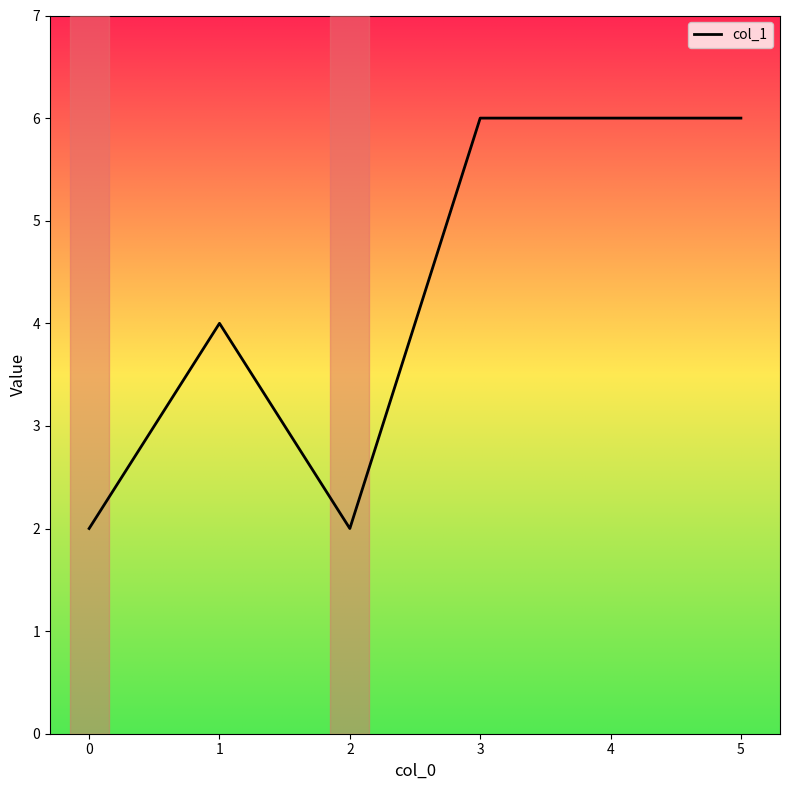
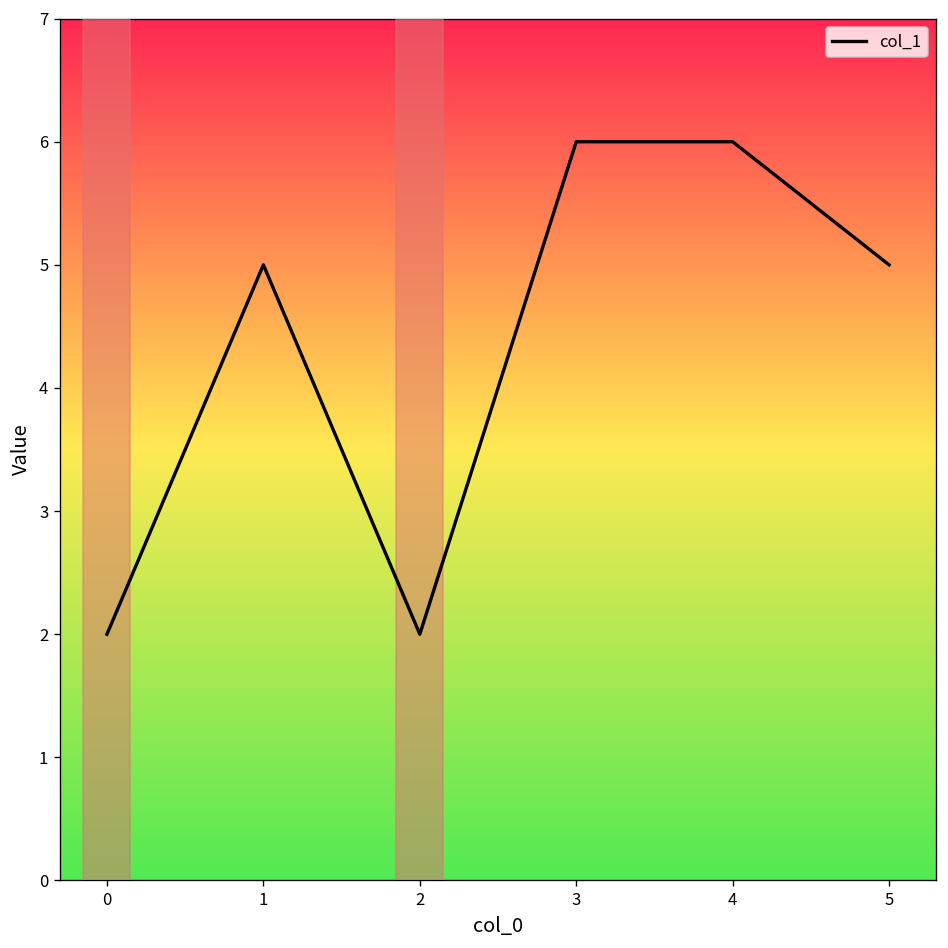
1: 4 -> 5
5: 6 -> 5
